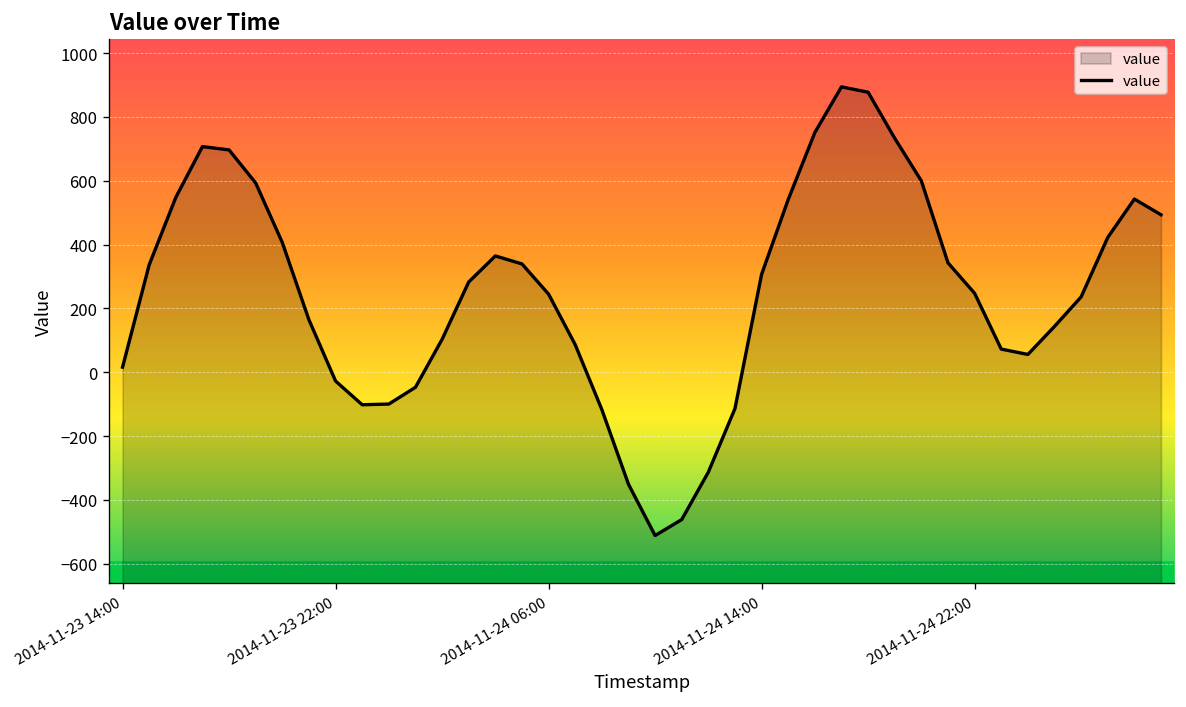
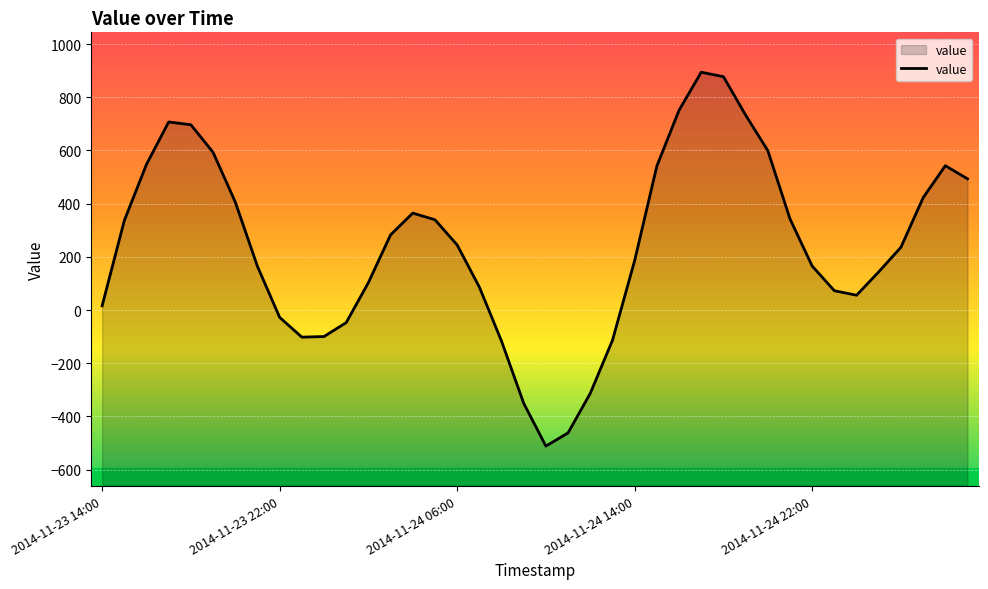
2014-11-24 14:00: 310 -> 190
2014-11-24 22:00: 250 -> 170
